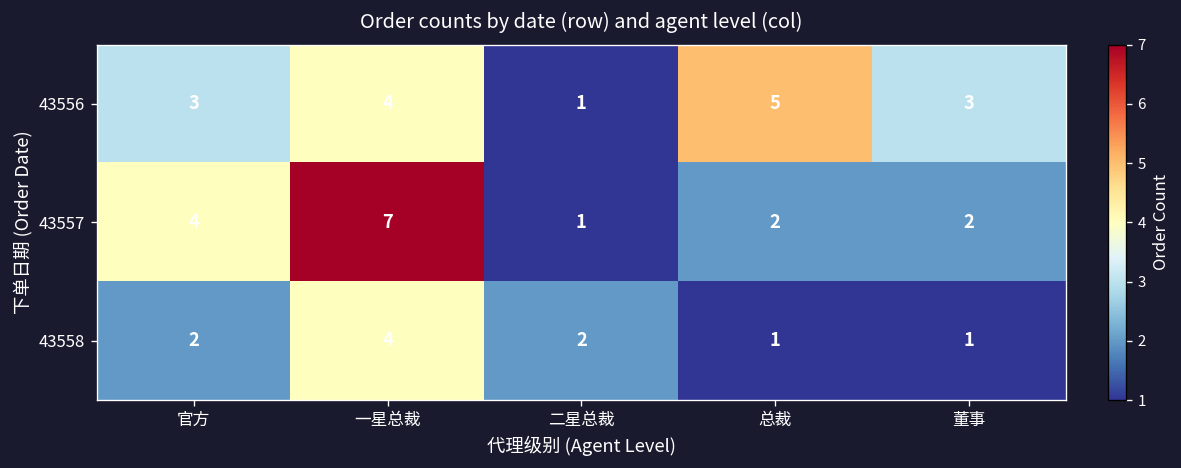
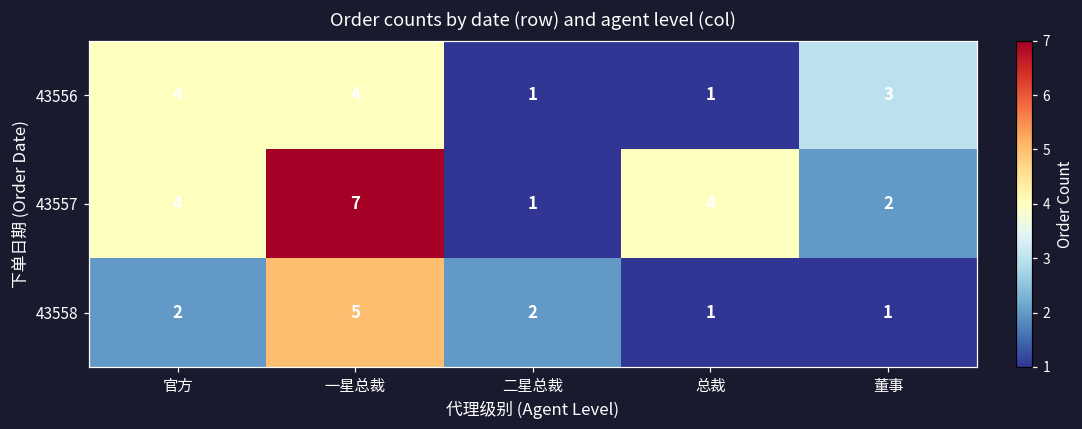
43556, 官方: 3 -> 4
43556, 总裁: 5 -> 1
43557, 总裁: 2 -> 4
43558, 一星总裁: 4 -> 5
